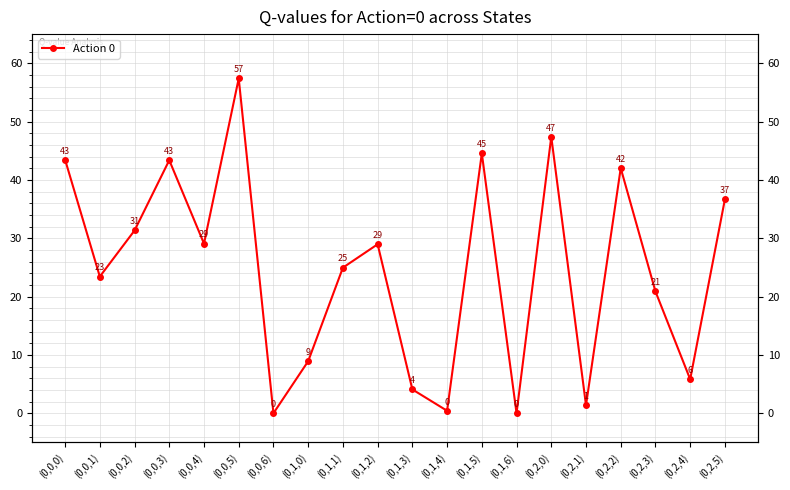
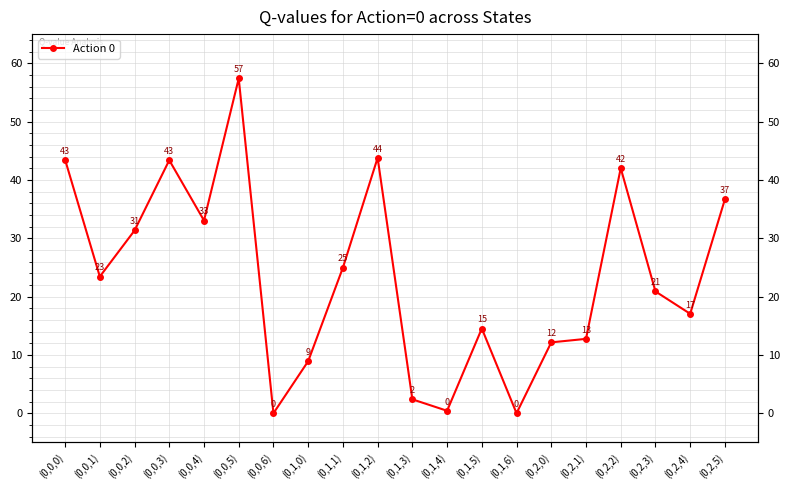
(0,0,4): 29 -> 33
(0,1,2): 29 -> 44
(0,1,3): 4 -> 2
(0,1,5): 45 -> 15
(0,2,0): 47 -> 12
(0,2,1): 1 -> 13
(0,2,4): 6 -> 17
